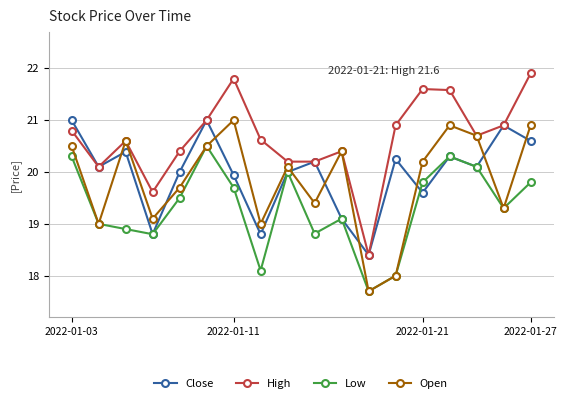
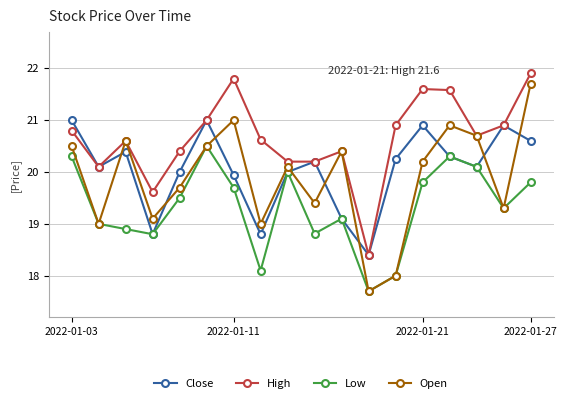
Close, 2022-01-21: 19.6 -> 20.9
Open, 2022-01-27: 20.9 -> 21.7
